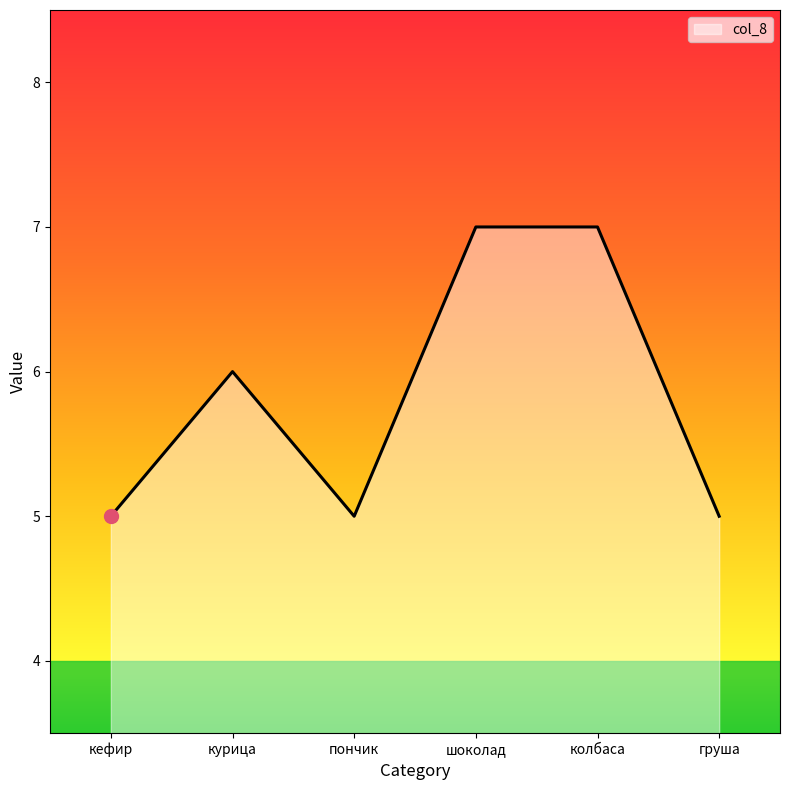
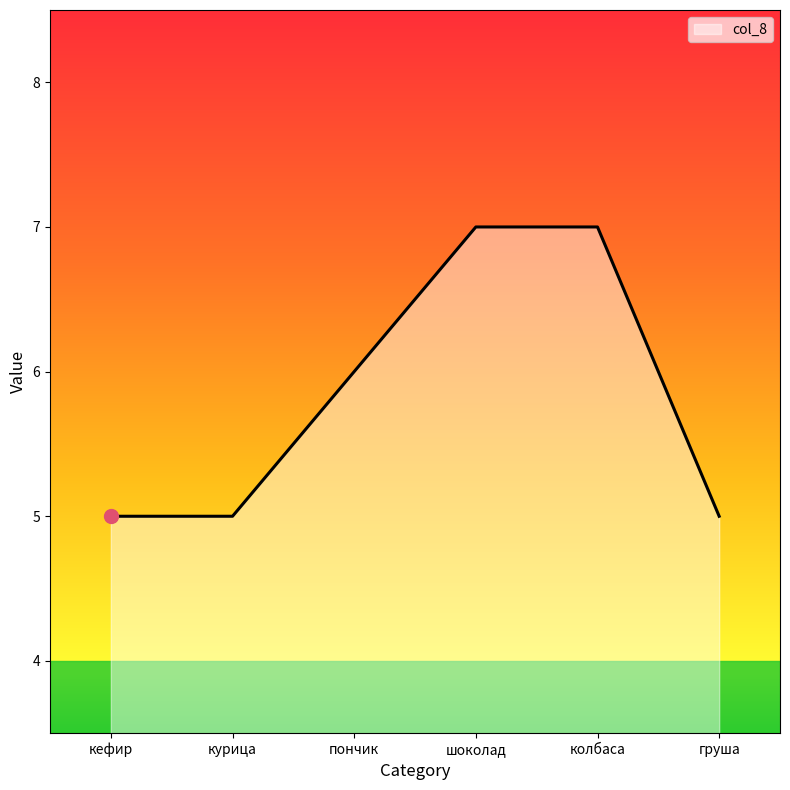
col_8, курица: 6 -> 5
col_8, пончик: 5 -> 6
